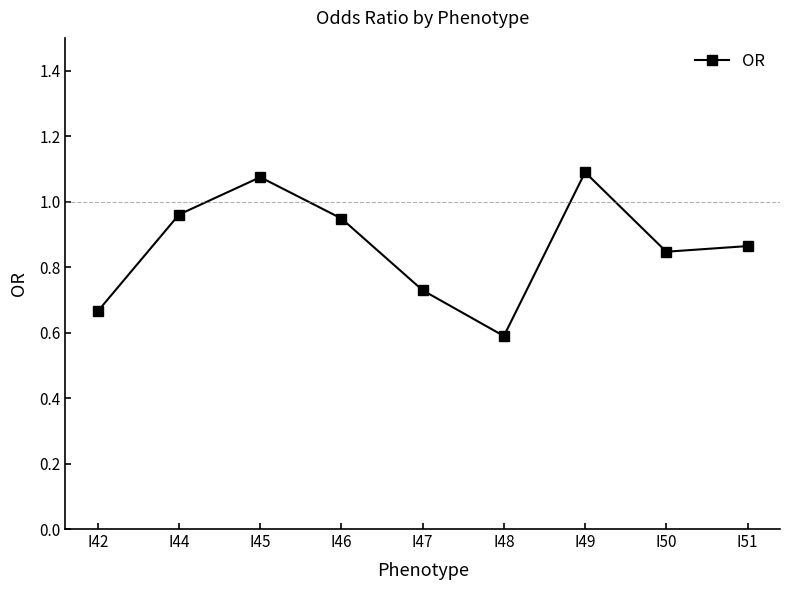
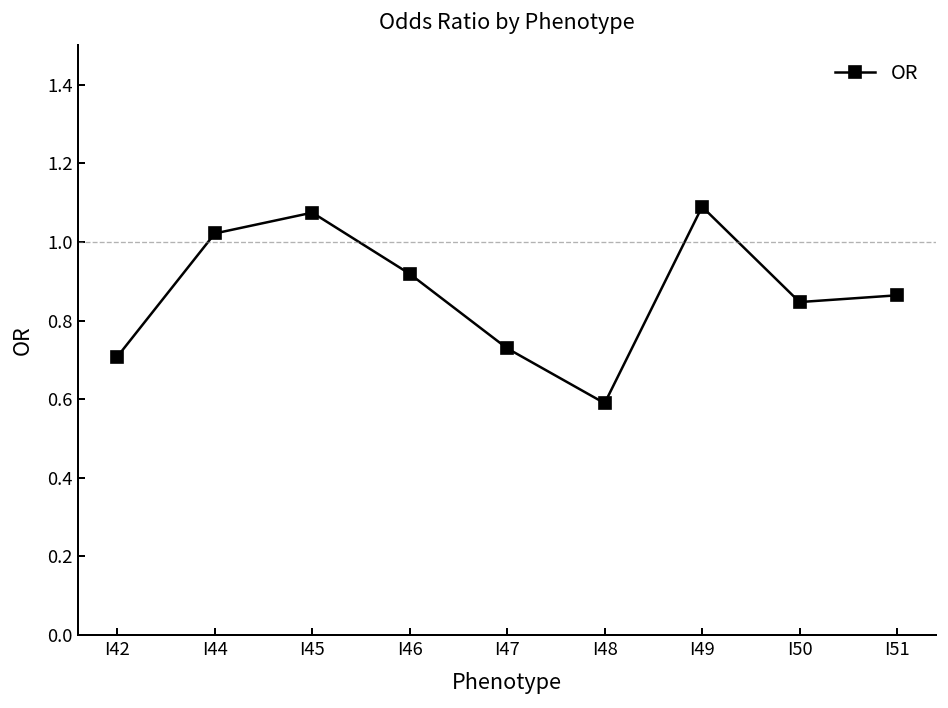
I42: 0.67 -> 0.71
I44: 0.96 -> 1.02
I46: 0.95 -> 0.92
